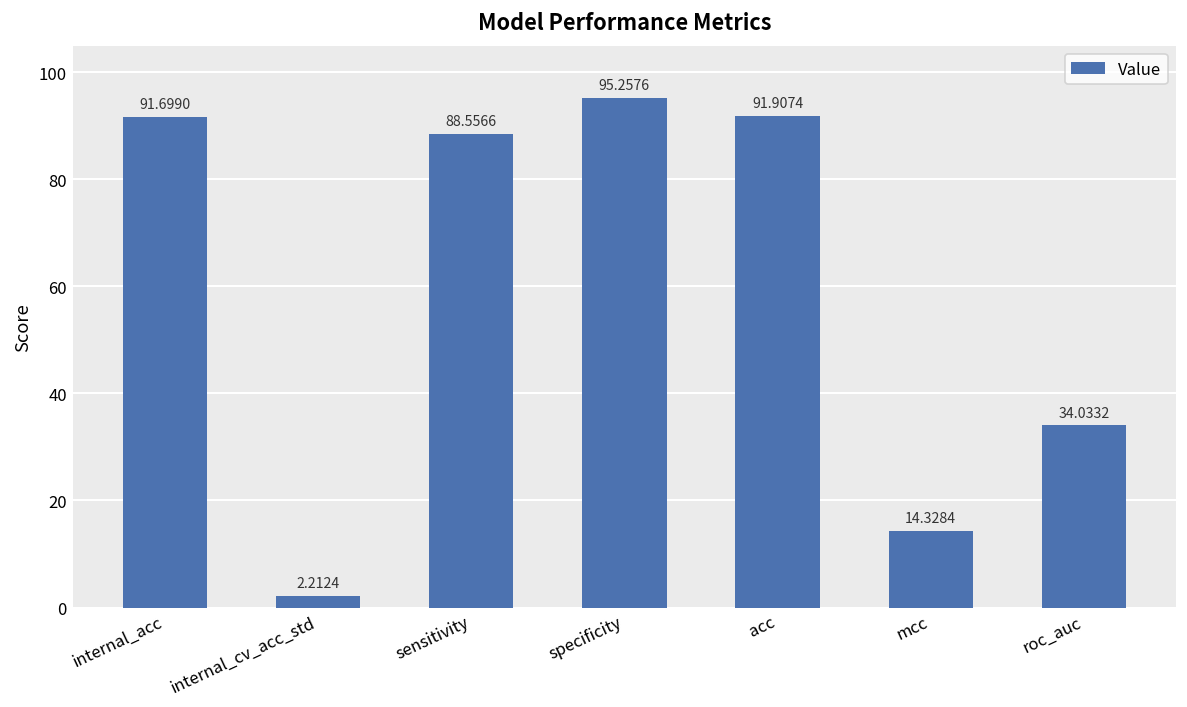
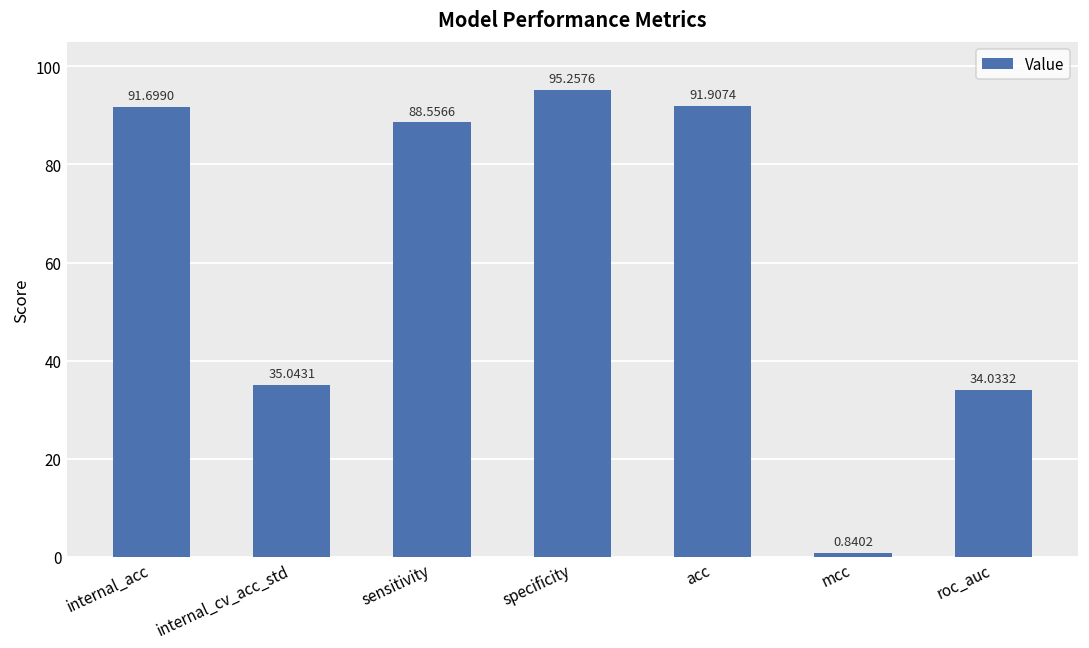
internal_cv_acc_std: 2.2124 -> 35.0431
mcc: 14.3284 -> 0.8402
